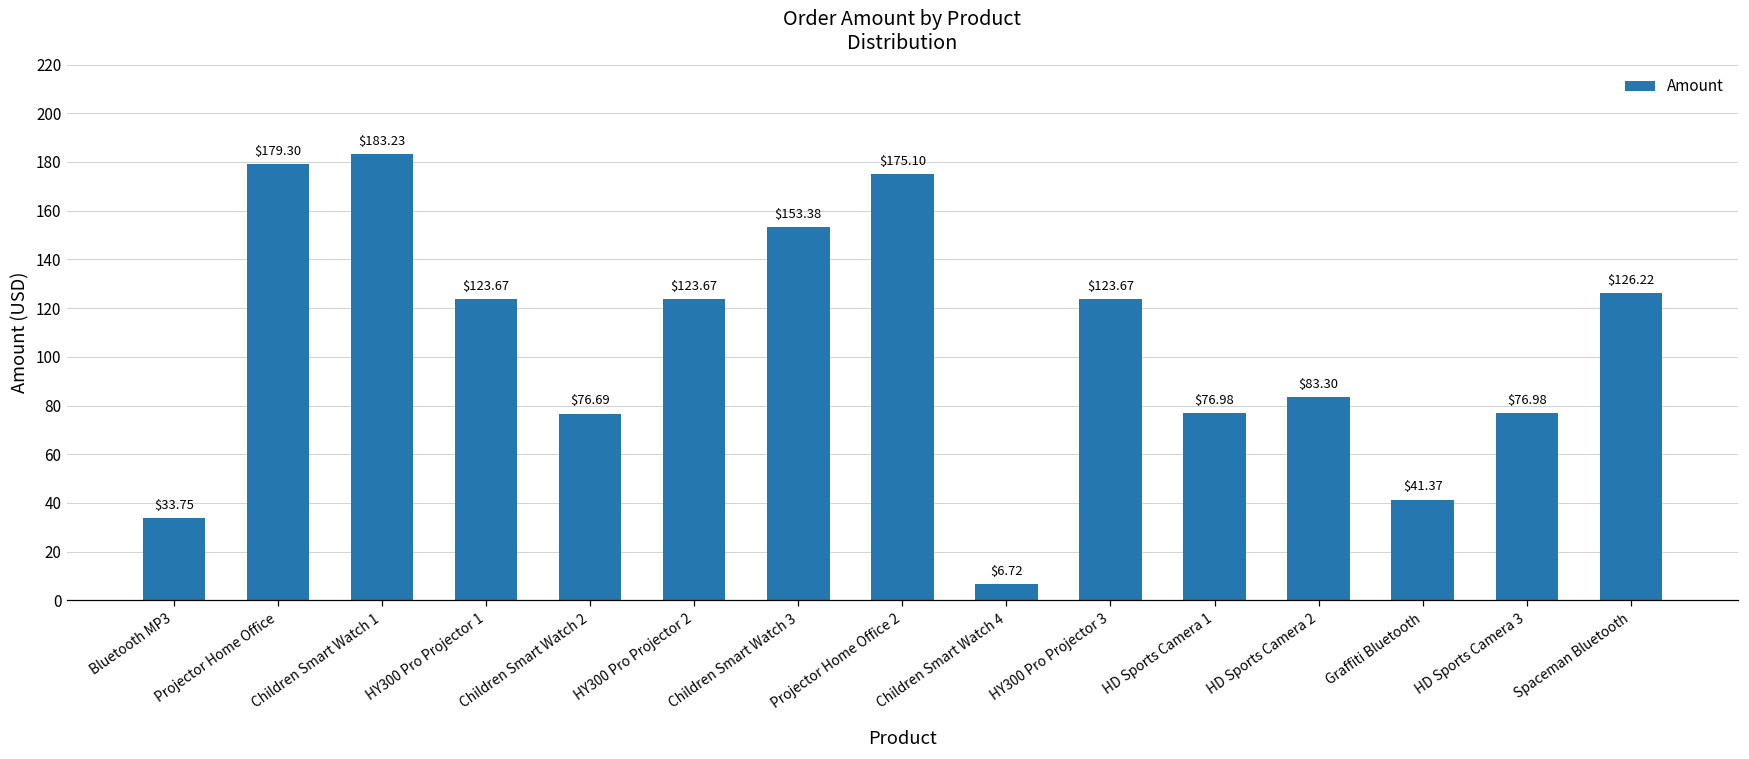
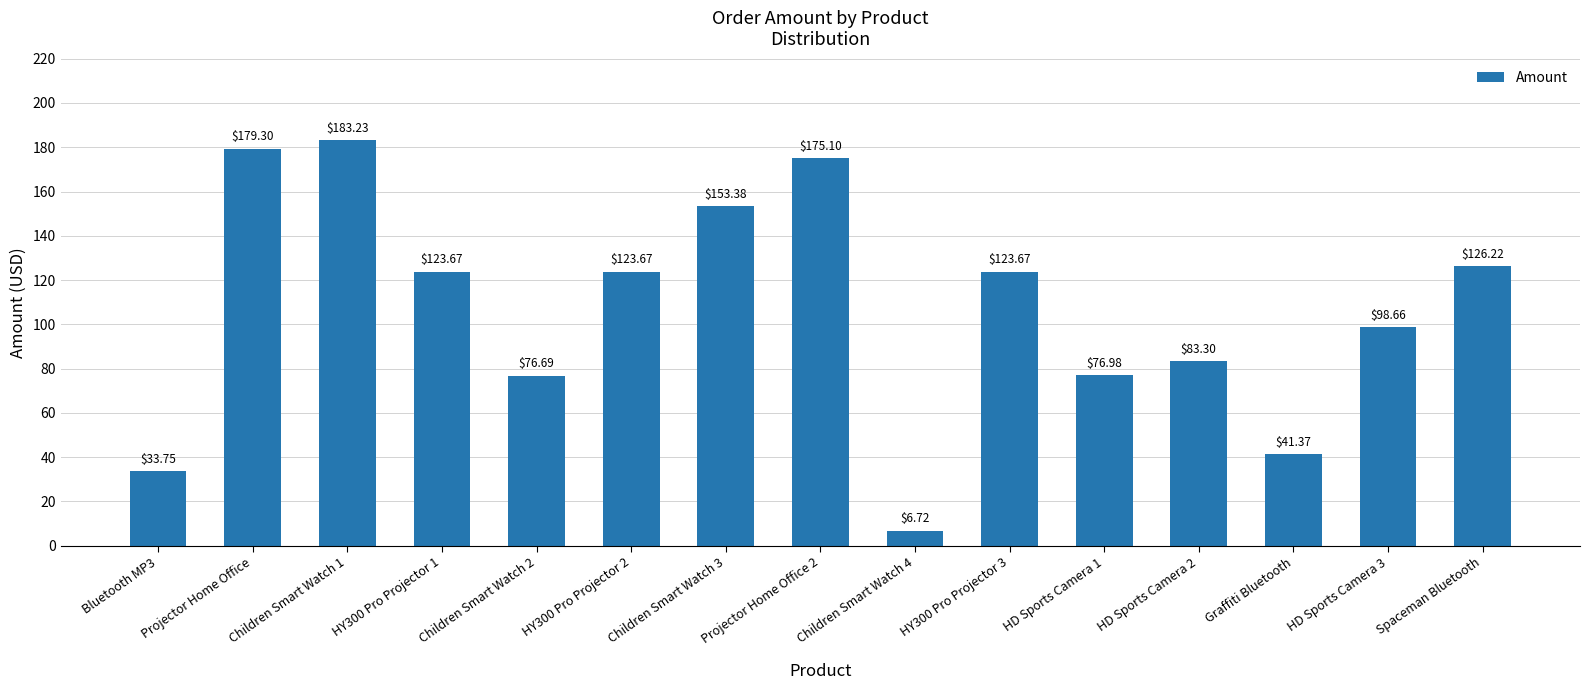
HD Sports Camera 3: $76.98 -> $98.66
